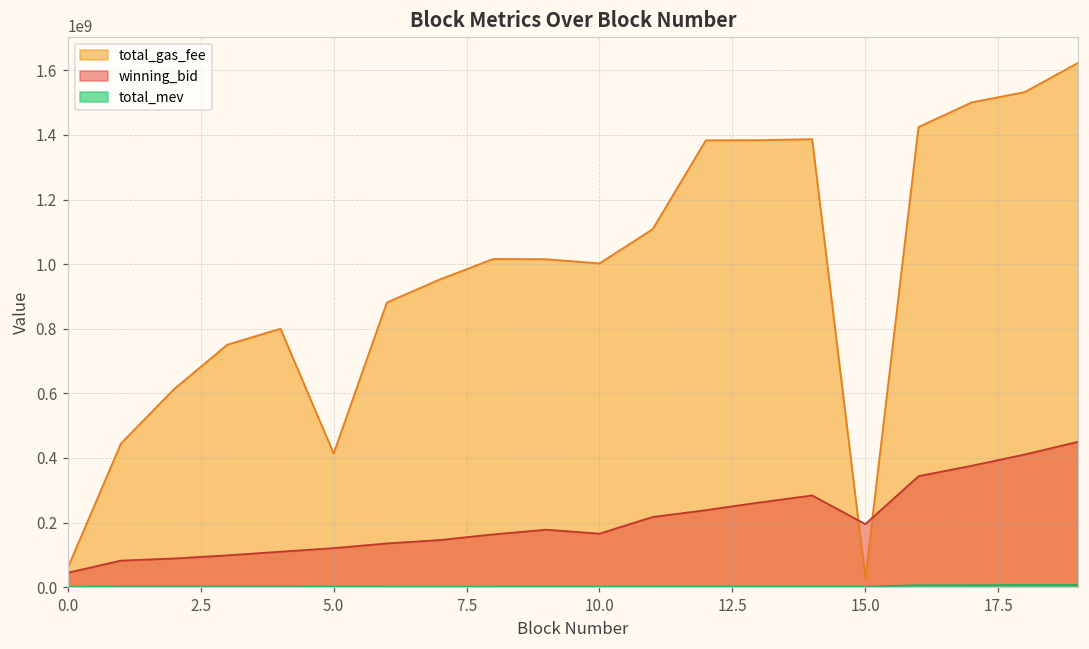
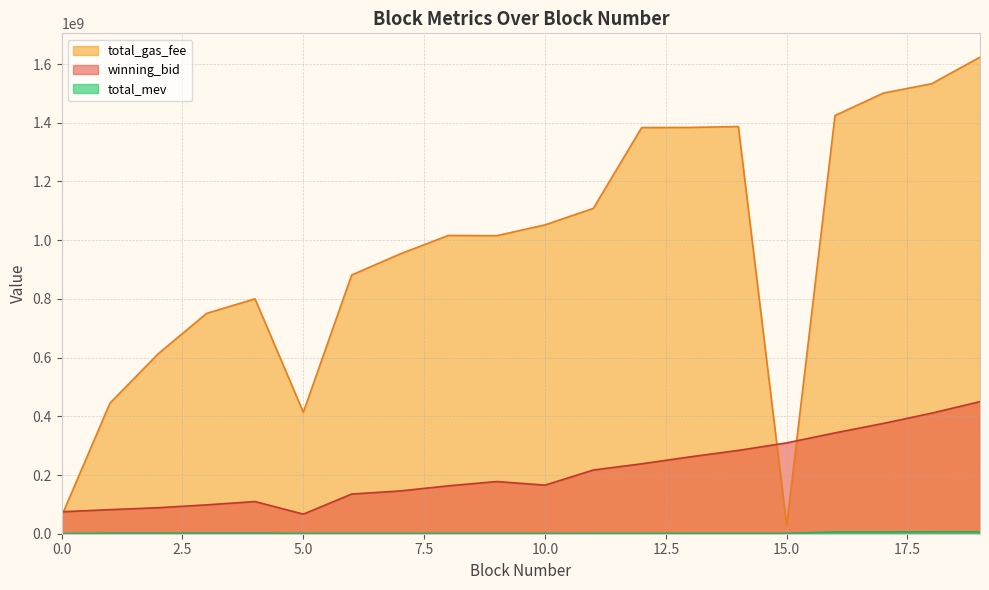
winning_bid, 0.0: 40000000 -> 70000000
winning_bid, 5.0: 120000000 -> 70000000
total_gas_fee, 10.0: 1000000000 -> 1050000000
winning_bid, 15.0: 190000000 -> 310000000
